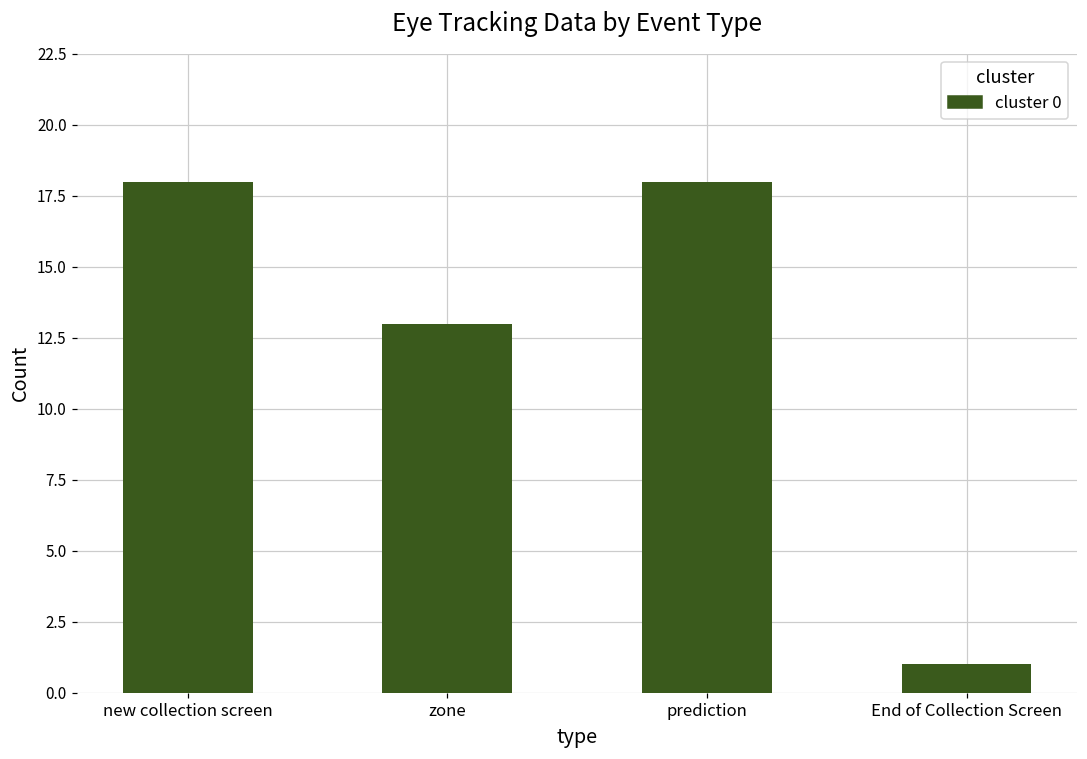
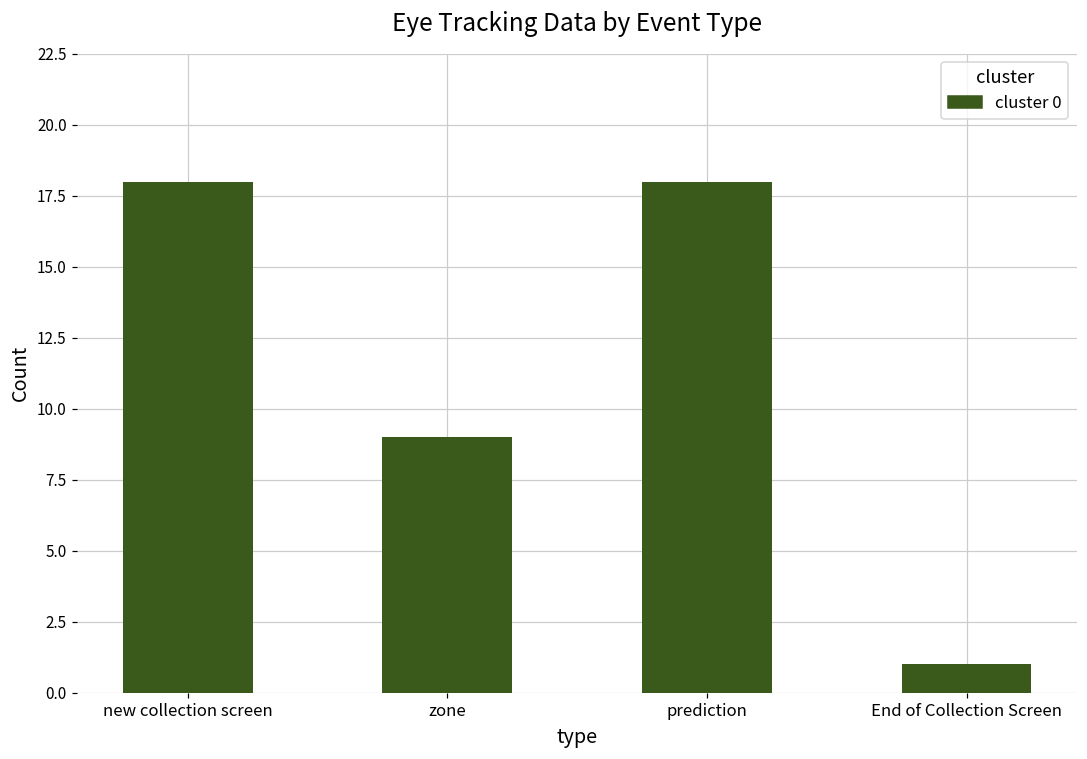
zone: 13 -> 9
